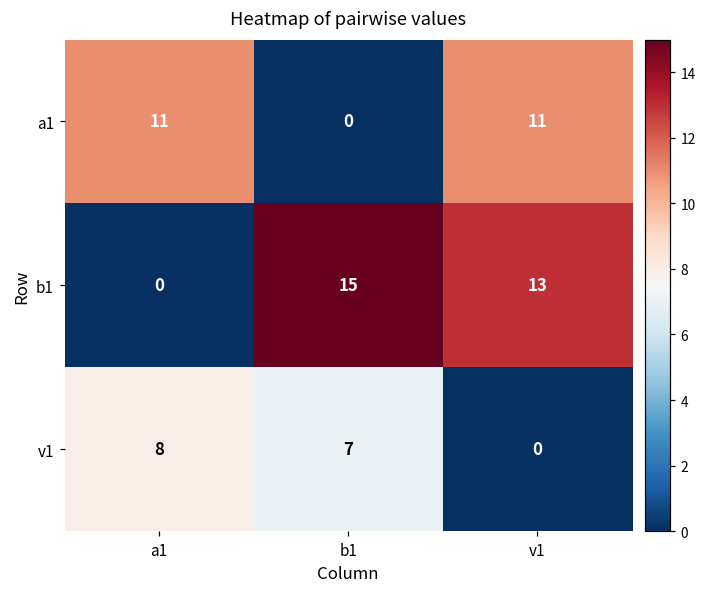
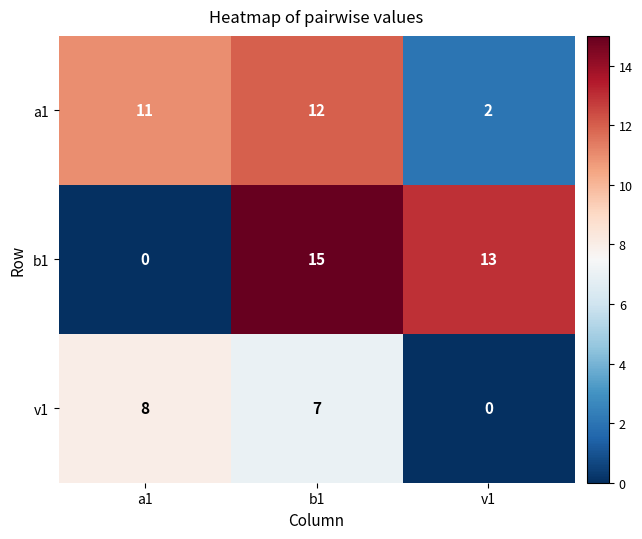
a1, b1: 0 -> 12
a1, v1: 11 -> 2
